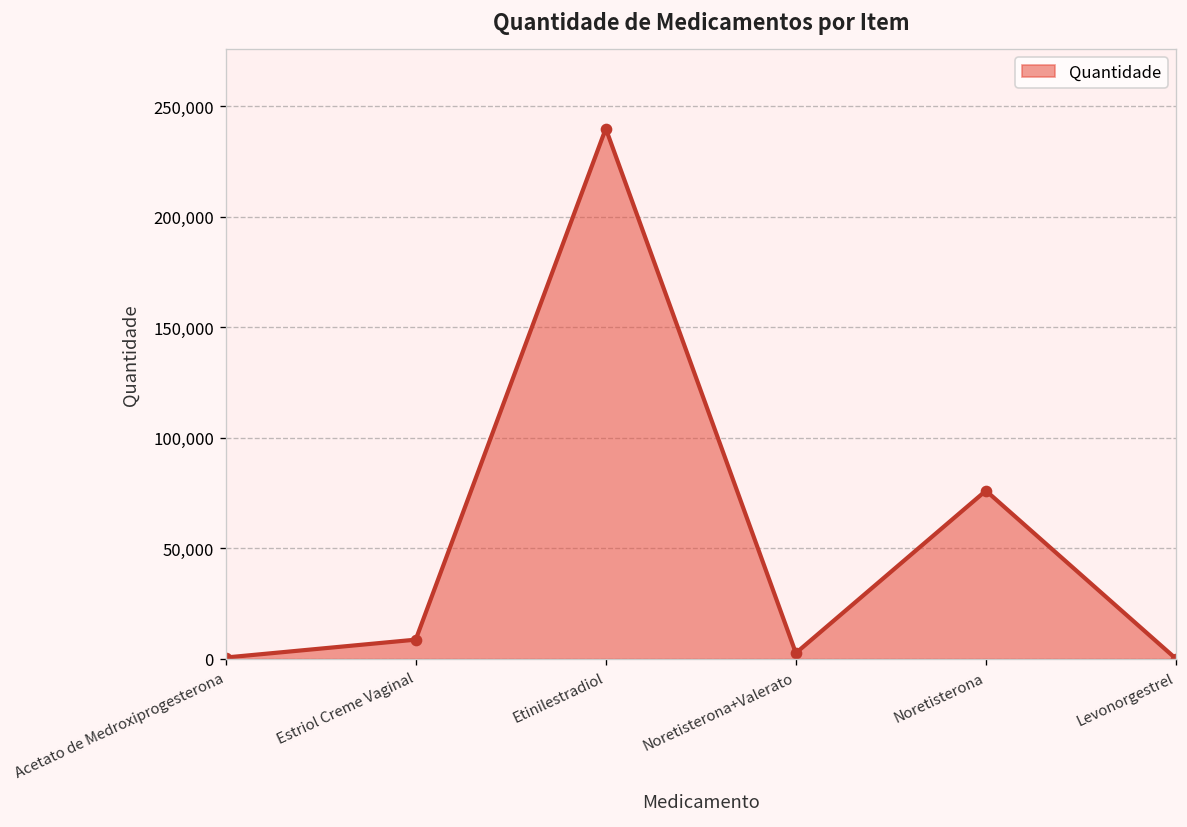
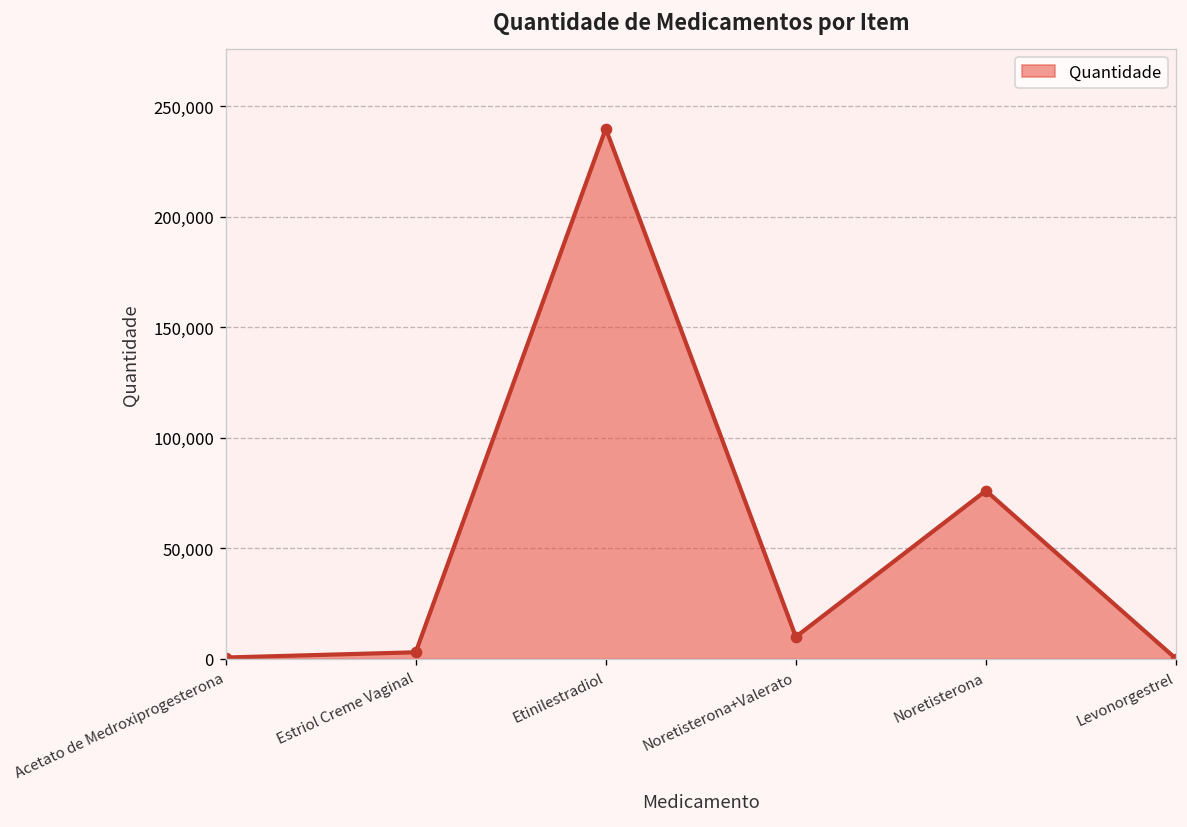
Estriol Creme Vaginal: 9,000 -> 3,000
Noretisterona+Valerato: 3,000 -> 10,000
